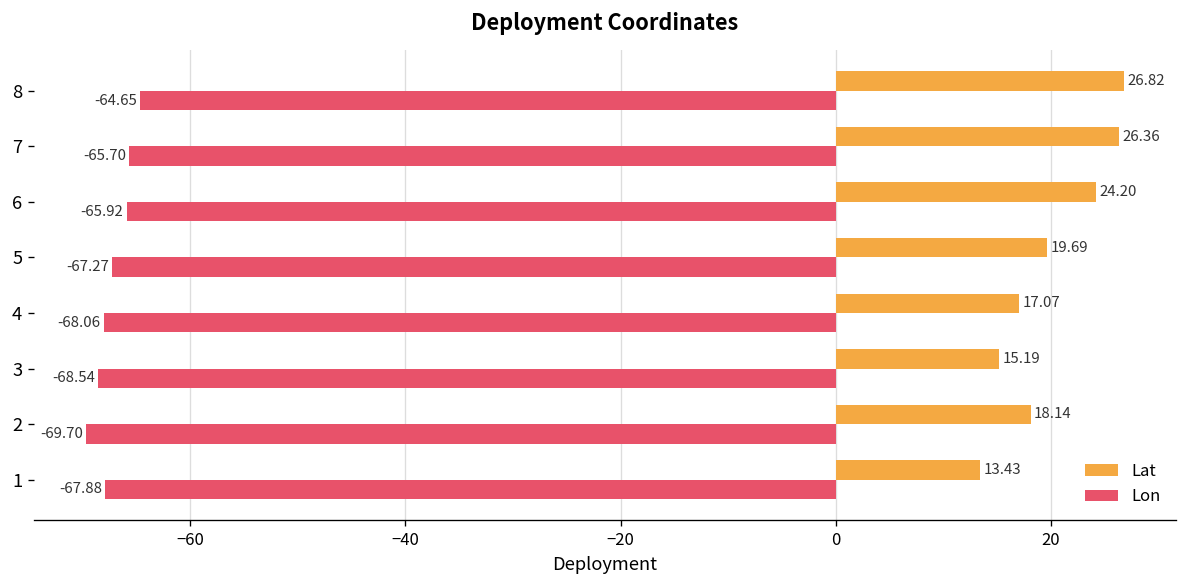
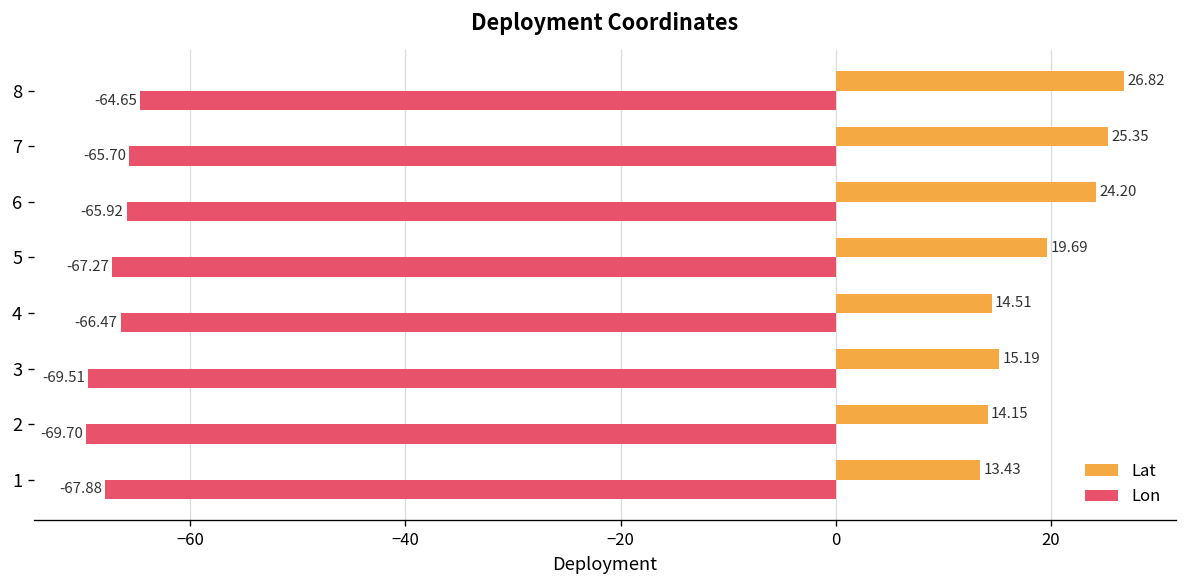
Lat, 7: 26.36 -> 25.35
Lat, 4: 17.07 -> 14.51
Lon, 4: -68.06 -> -66.47
Lon, 3: -68.54 -> -69.51
Lat, 2: 18.14 -> 14.15
